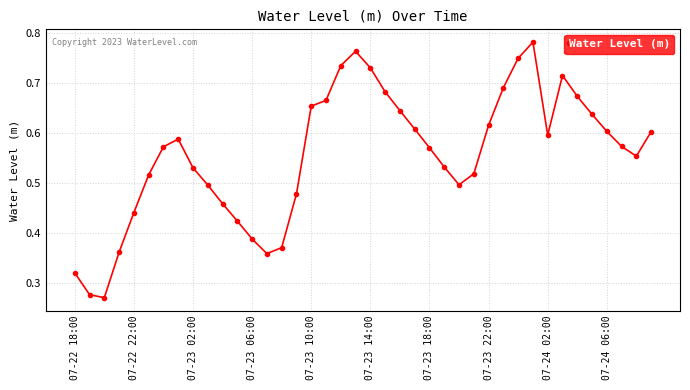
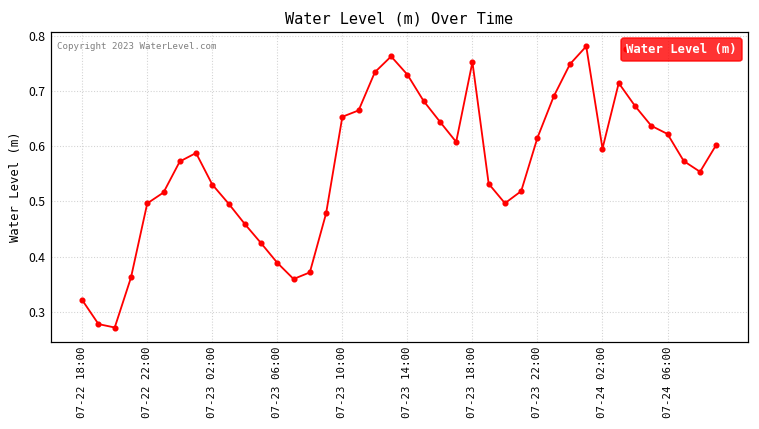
07-22 22:00: 0.44 -> 0.50
07-23 18:00: 0.57 -> 0.75
07-24 06:00: 0.60 -> 0.62
